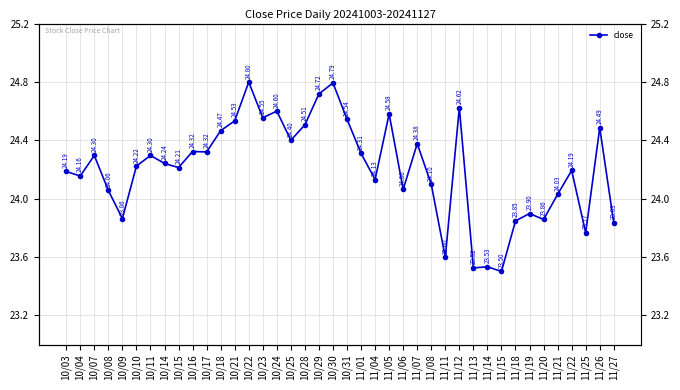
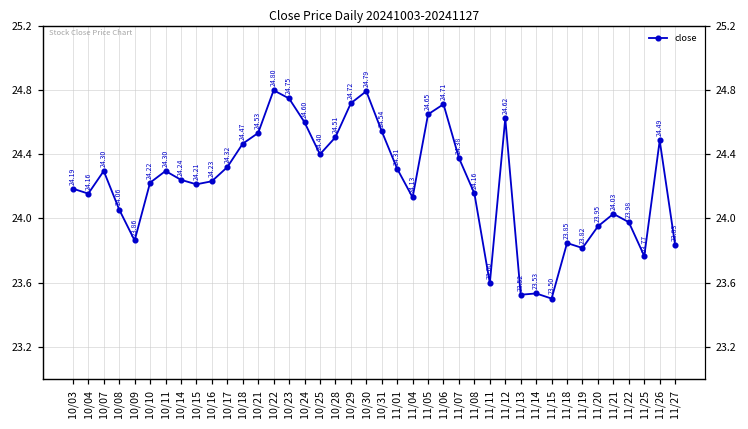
10/16: 24.32 -> 24.23
10/23: 24.55 -> 24.75
11/05: 24.58 -> 24.65
11/06: 24.06 -> 24.71
11/08: 24.10 -> 24.16
11/19: 23.90 -> 23.82
11/20: 23.86 -> 23.95
11/22: 24.19 -> 23.98
